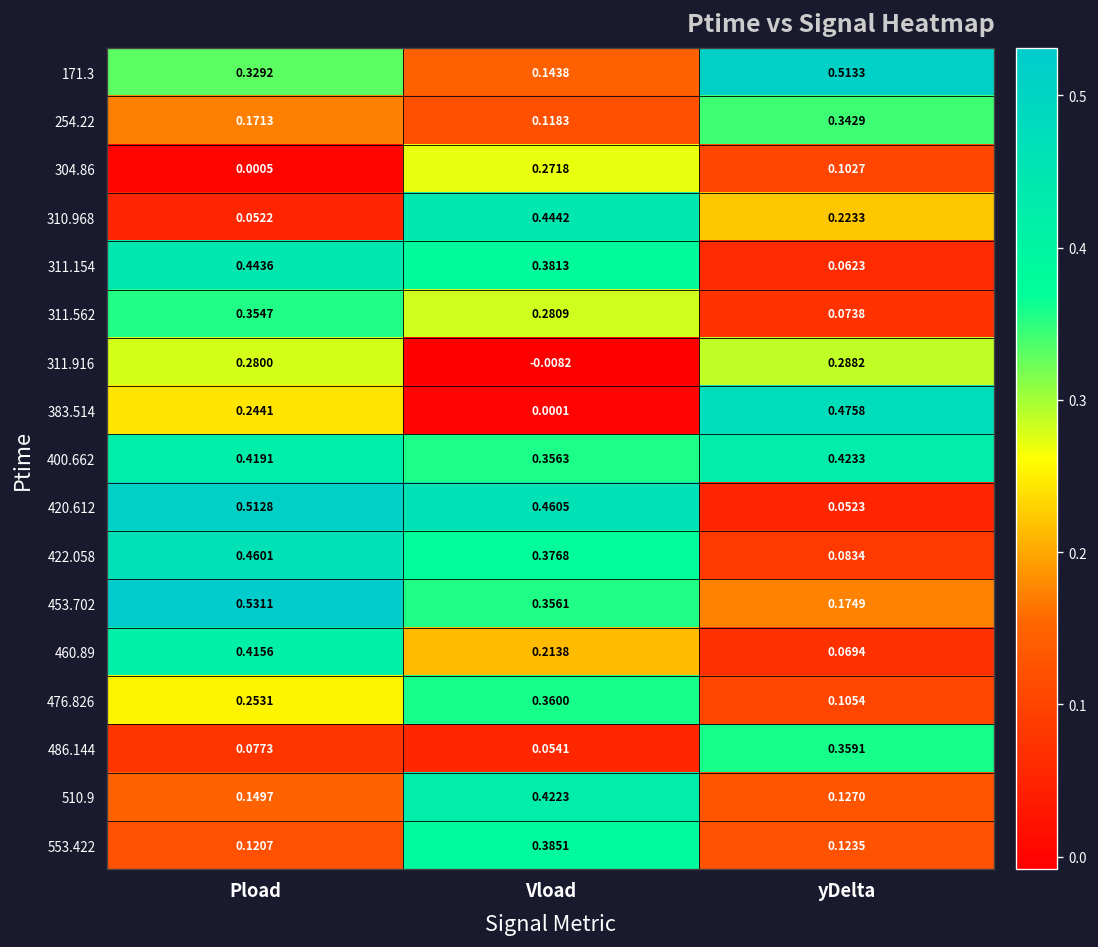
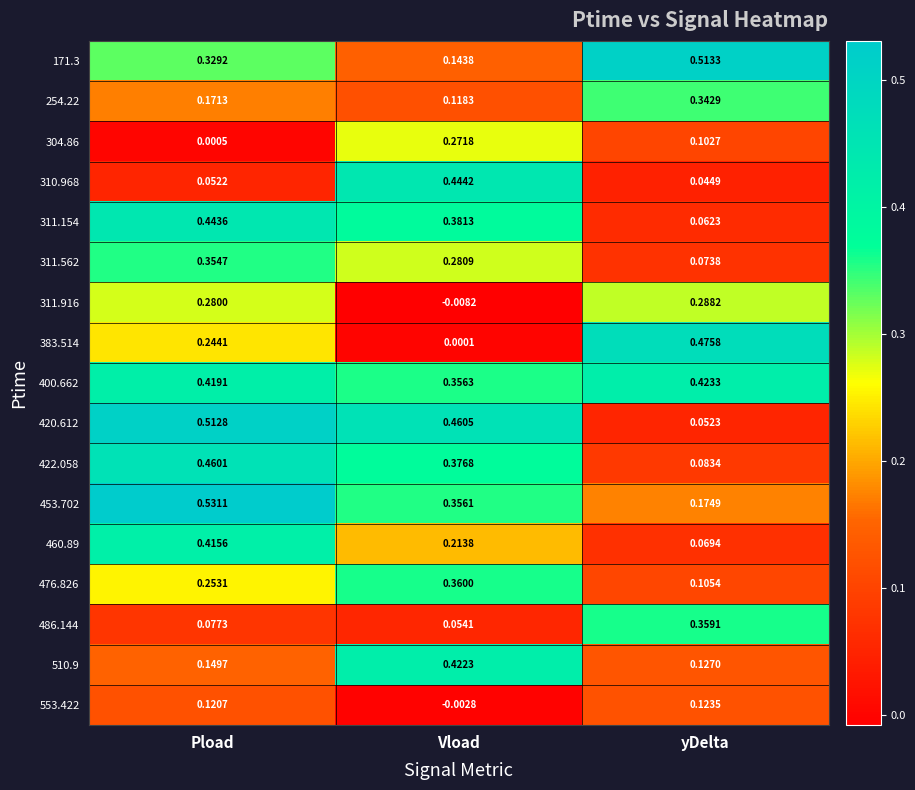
310.968, yDelta: 0.2233 -> 0.0449
553.422, Vload: 0.3851 -> -0.0028
